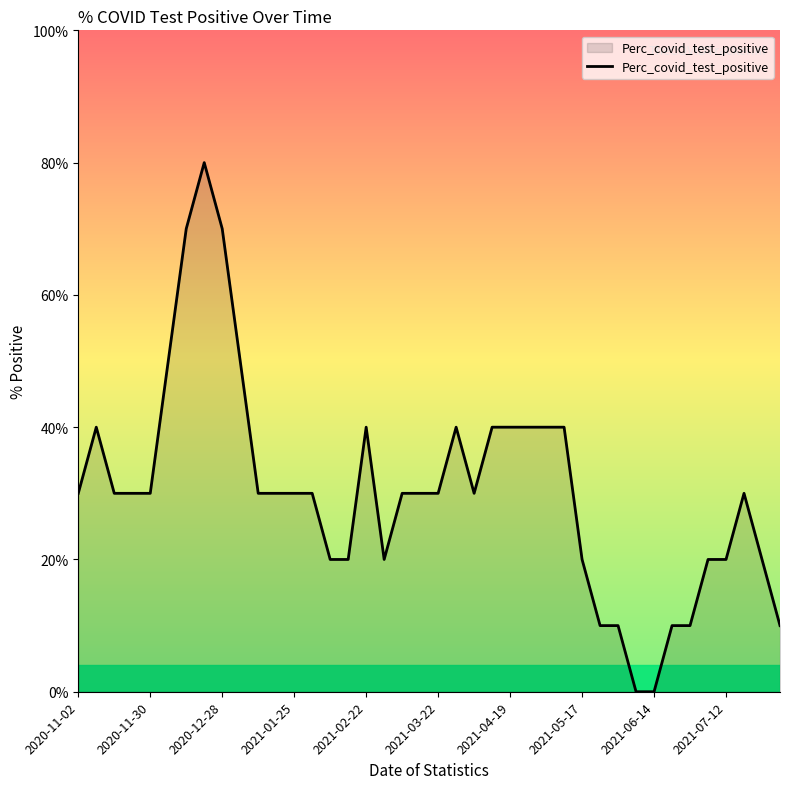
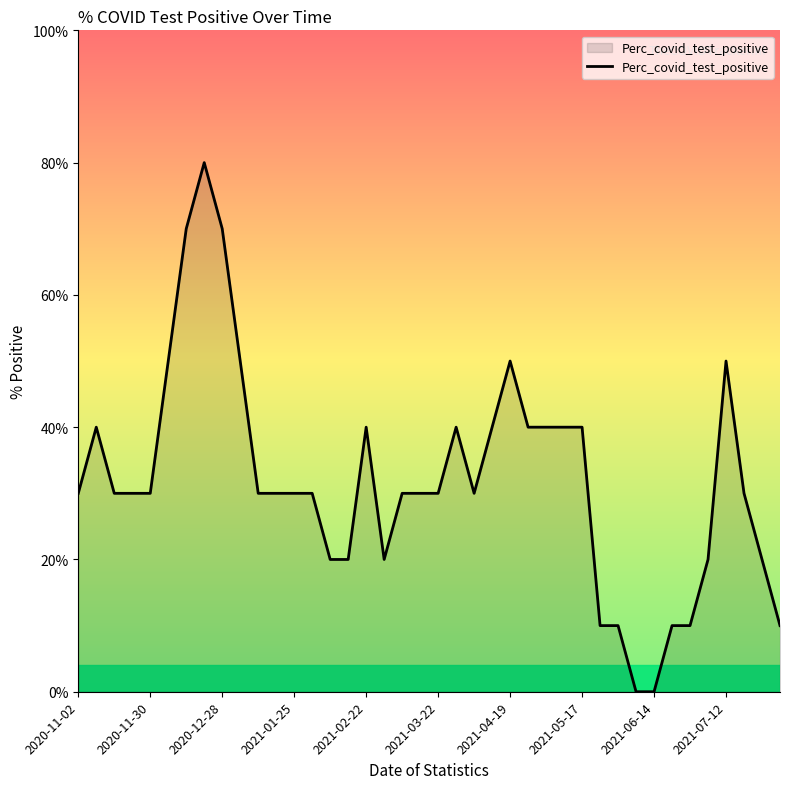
2021-04-19: 40% -> 50%
2021-05-17: 20% -> 40%
2021-07-12: 20% -> 50%
